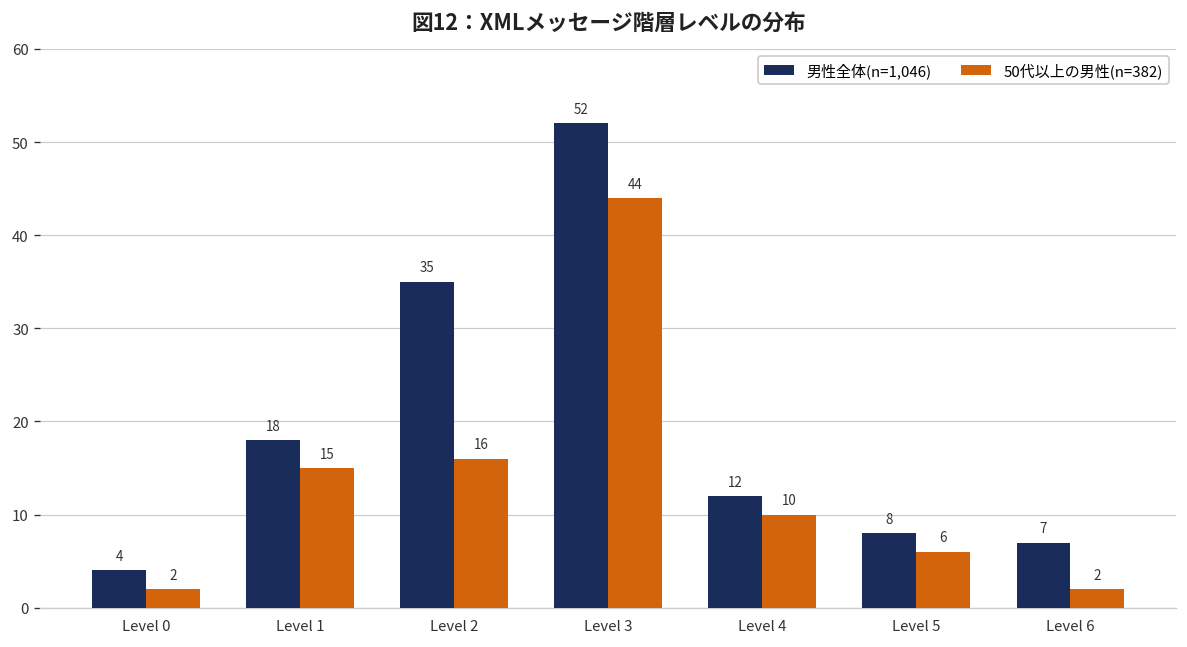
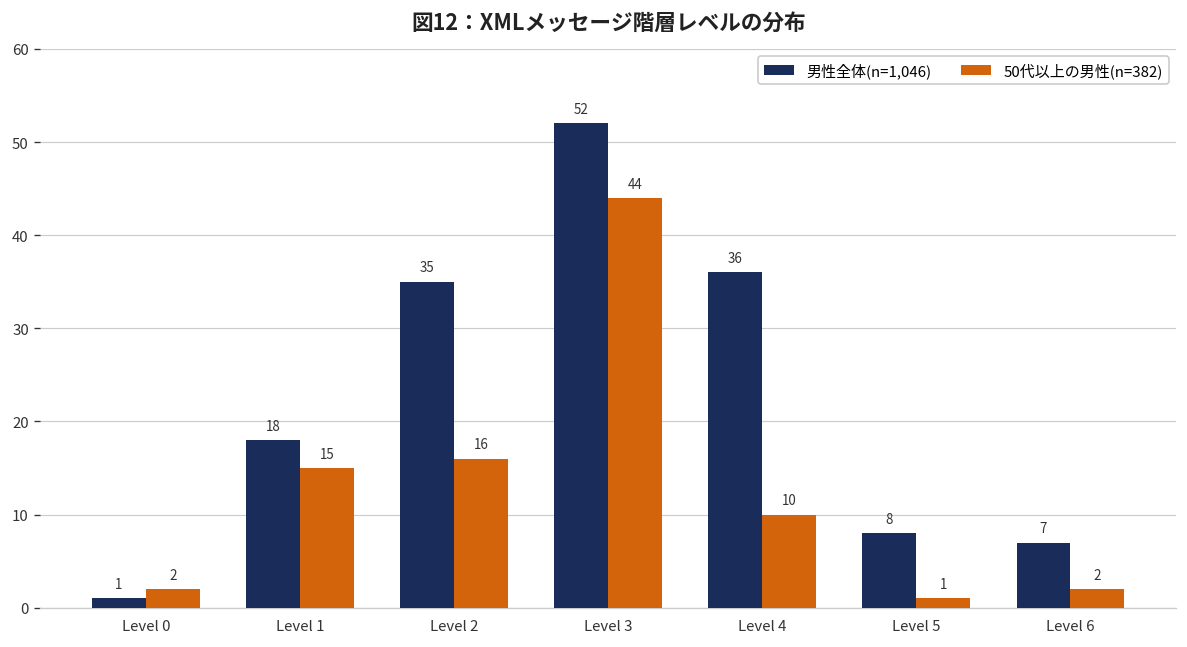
男性全体(n=1,046), Level 0: 4 -> 1
男性全体(n=1,046), Level 4: 12 -> 36
50代以上の男性(n=382), Level 5: 6 -> 1
